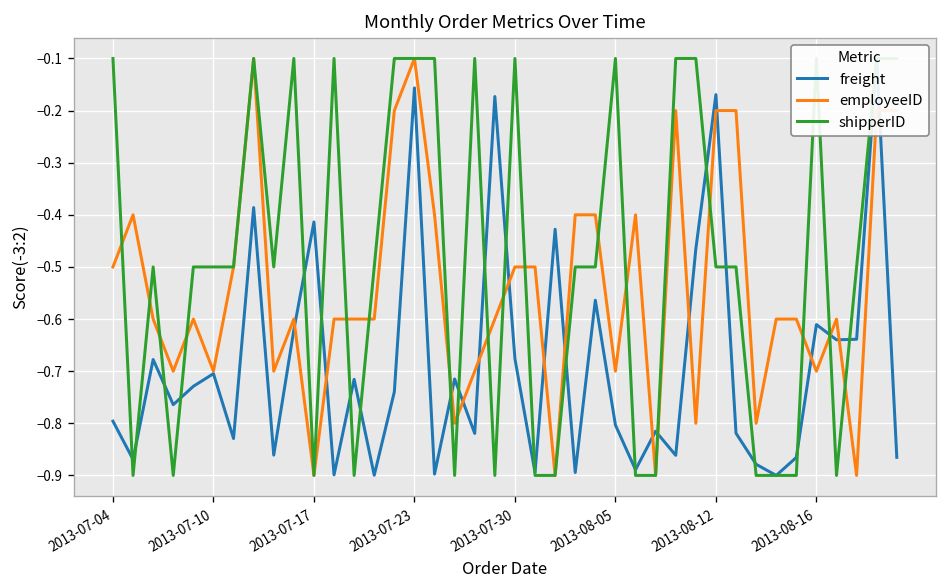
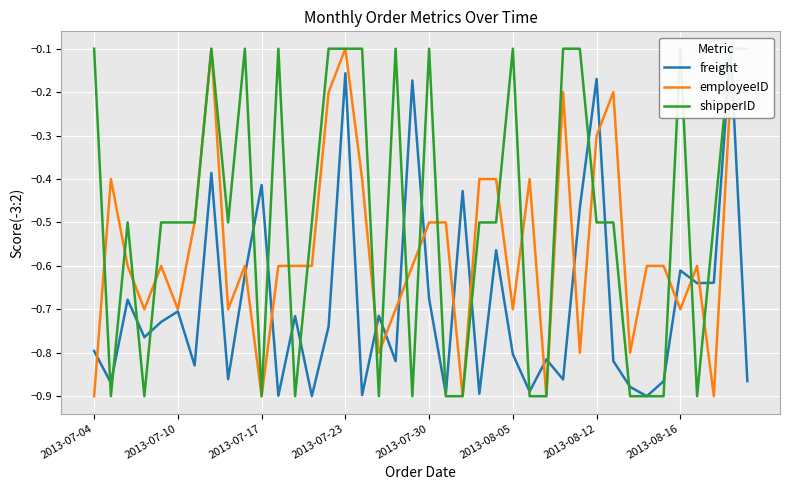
employeeID, 2013-07-04: -0.50 -> -0.90
employeeID, 2013-08-12: -0.20 -> -0.30
